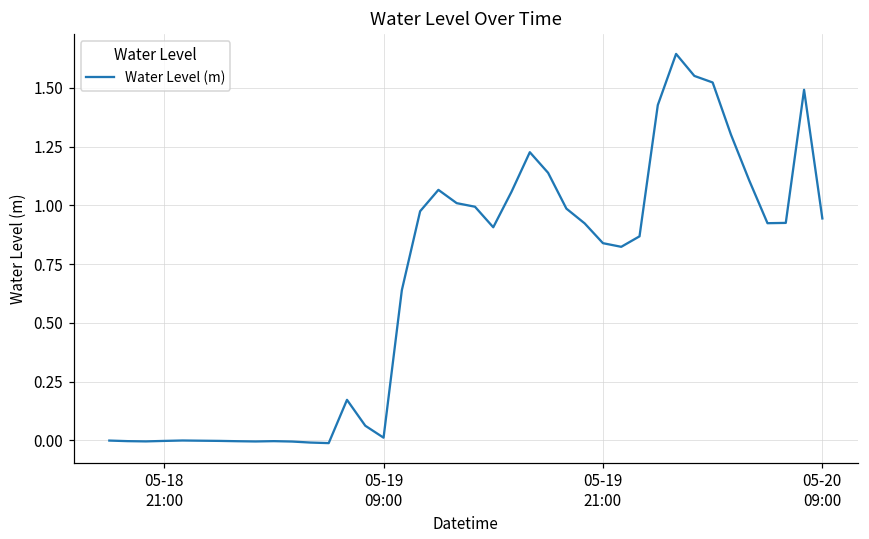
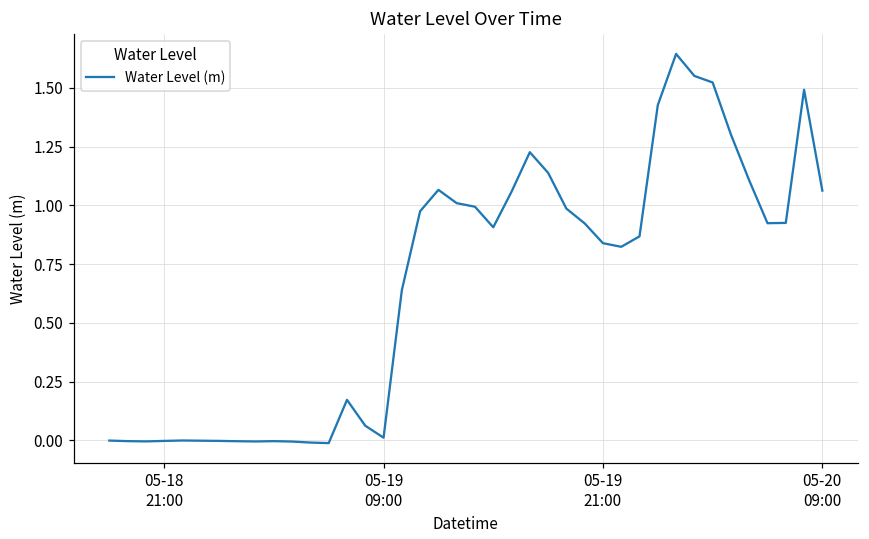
05-20 09:00: 0.94 -> 1.06
